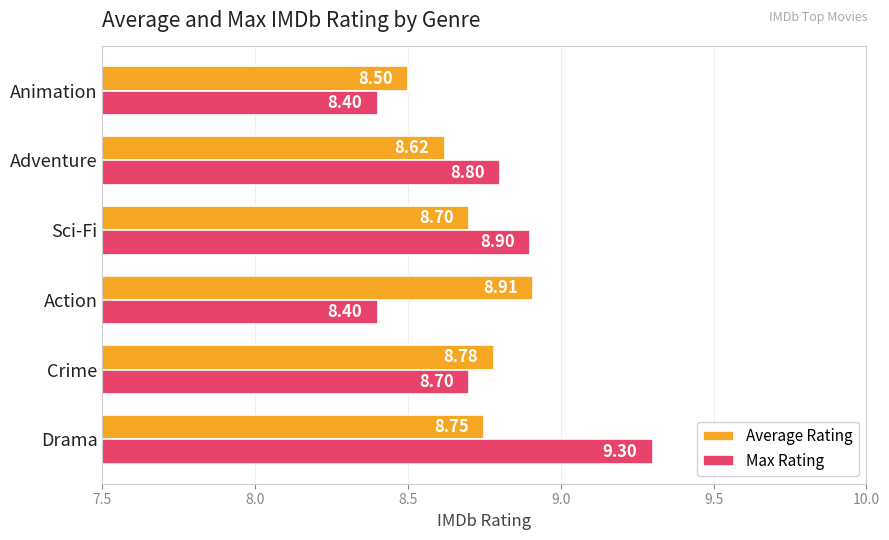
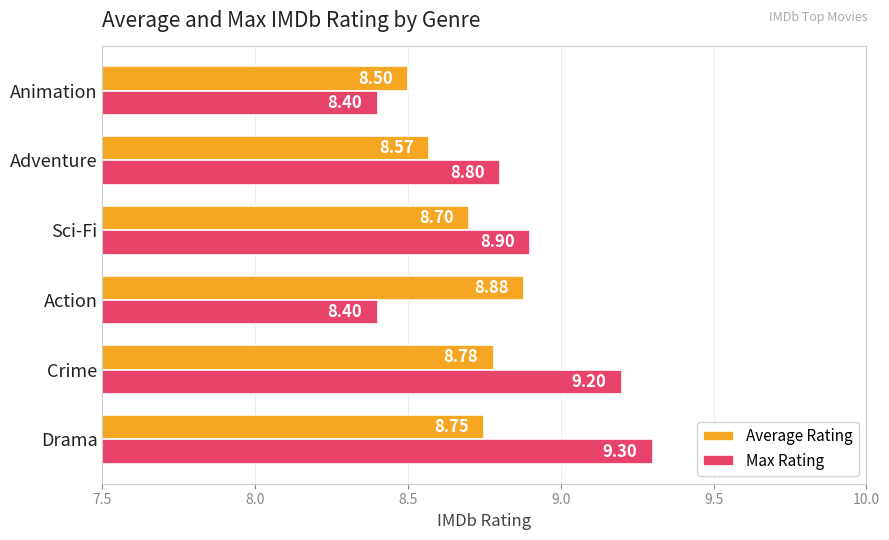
Average Rating, Adventure: 8.62 -> 8.57
Average Rating, Action: 8.91 -> 8.88
Max Rating, Crime: 8.70 -> 9.20
